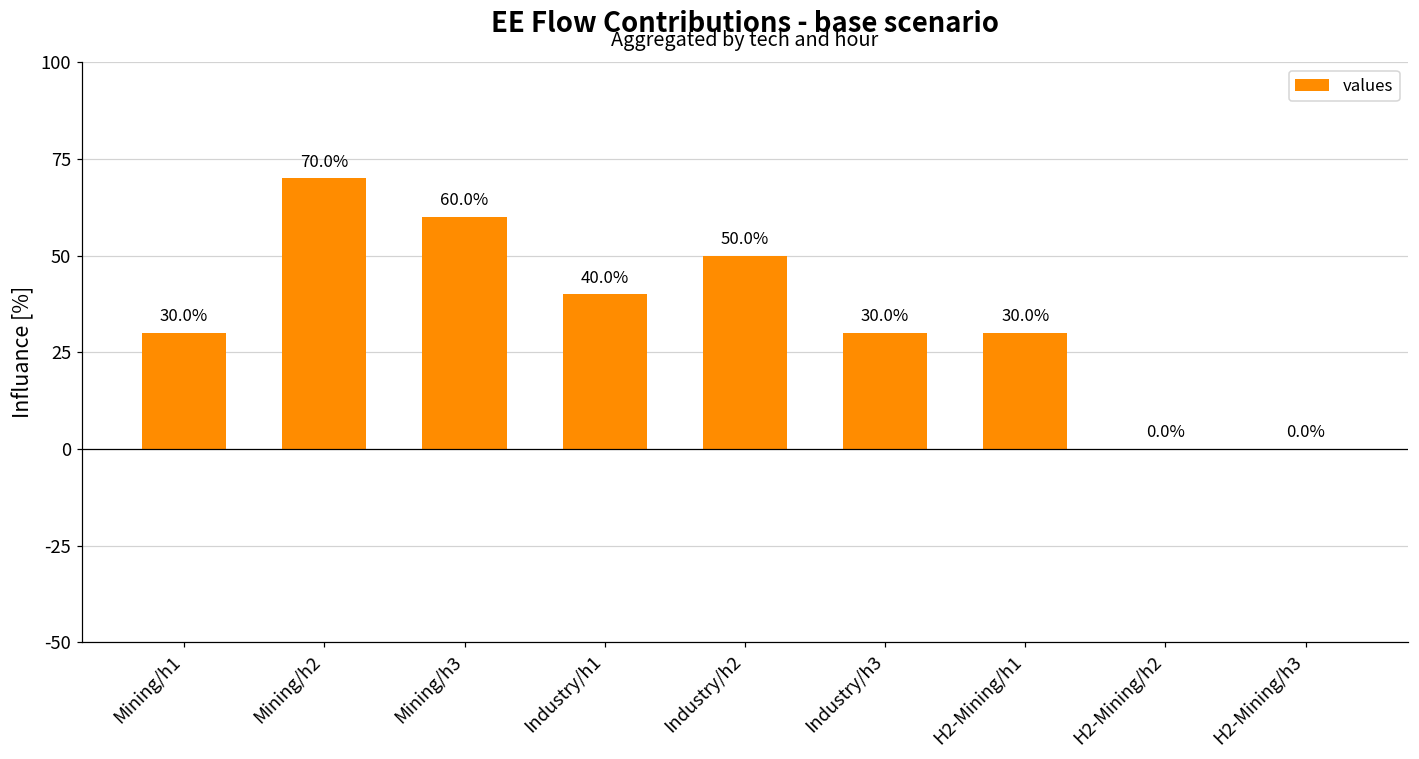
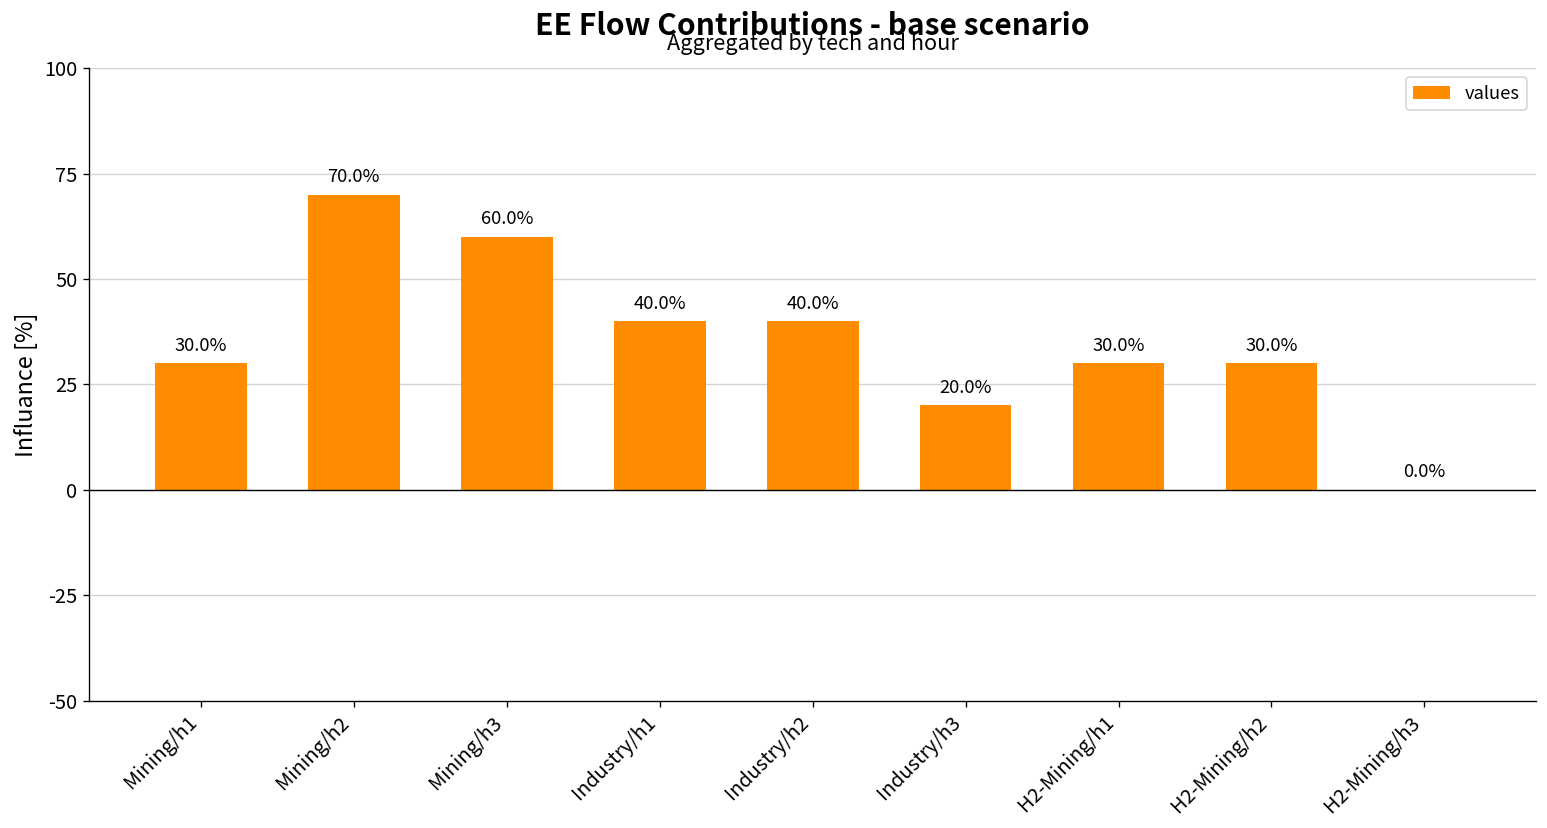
Industry/h2: 50.0% -> 40.0%
Industry/h3: 30.0% -> 20.0%
H2-Mining/h2: 0.0% -> 30.0%
